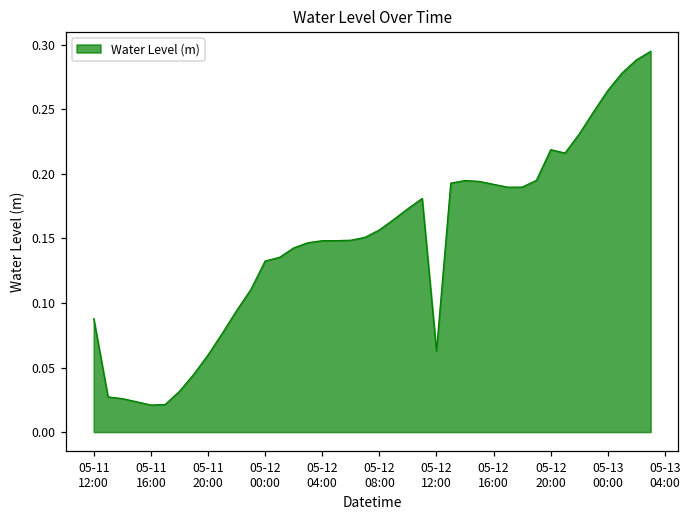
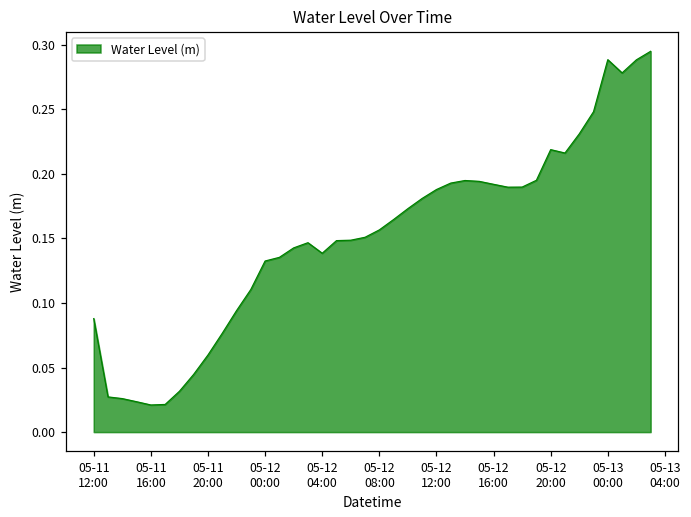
05-12 04:00: 0.148 -> 0.138
05-12 12:00: 0.063 -> 0.188
05-13 00:00: 0.265 -> 0.288
